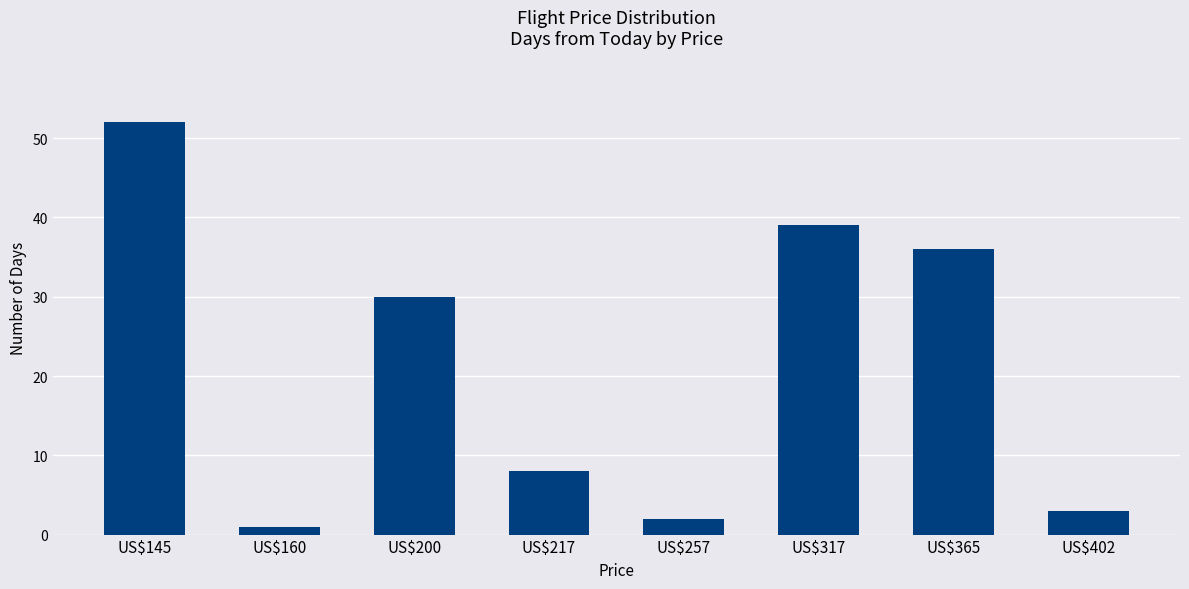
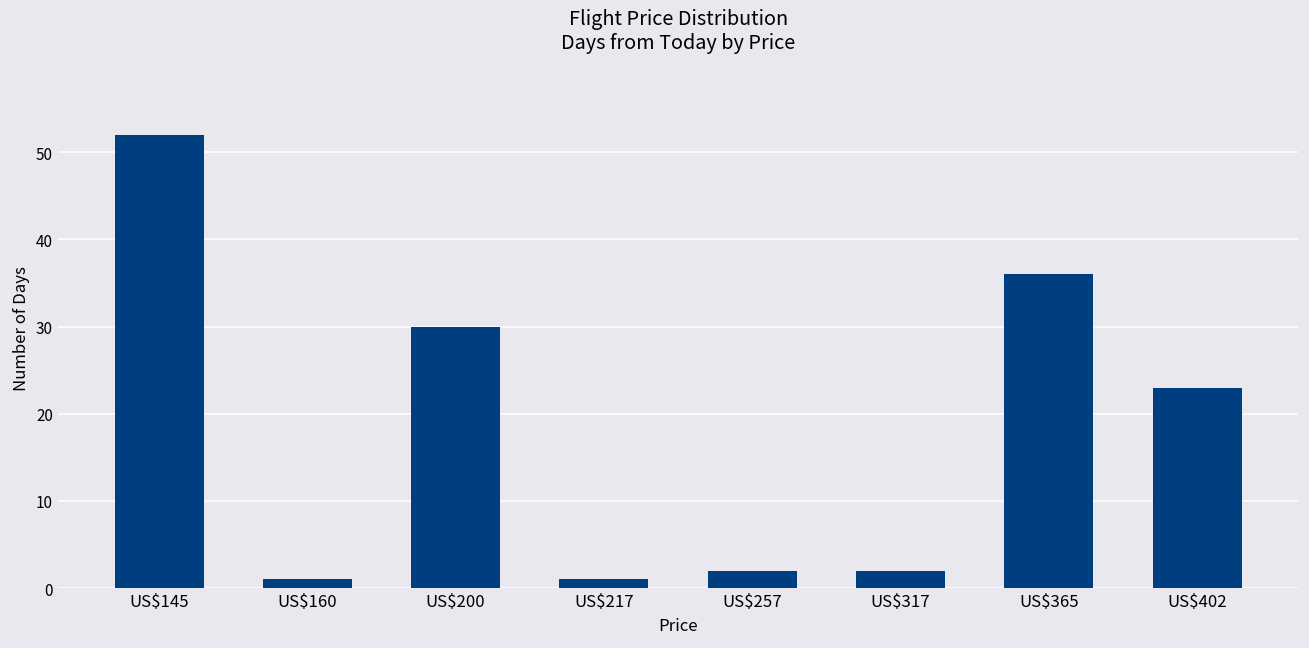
US$217: 8 -> 1
US$317: 39 -> 2
US$402: 3 -> 23
